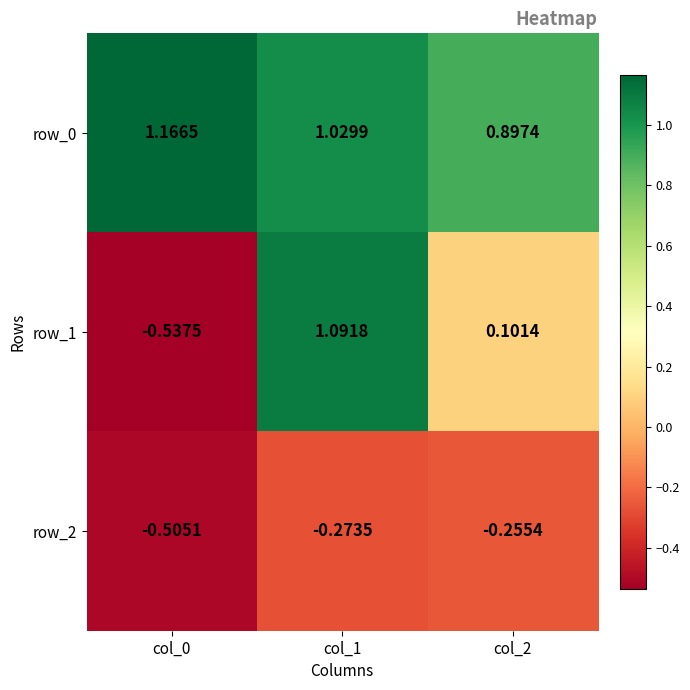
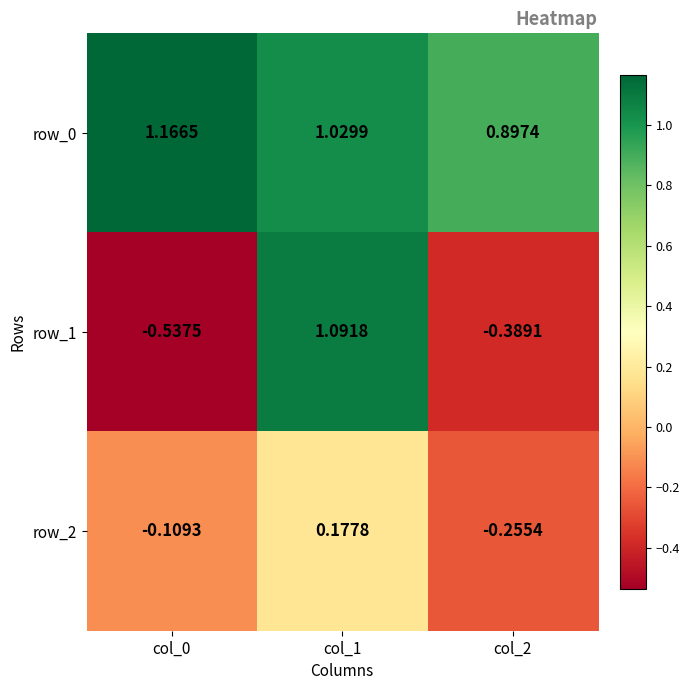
row_1, col_2: 0.1014 -> -0.3891
row_2, col_0: -0.5051 -> -0.1093
row_2, col_1: -0.2735 -> 0.1778
